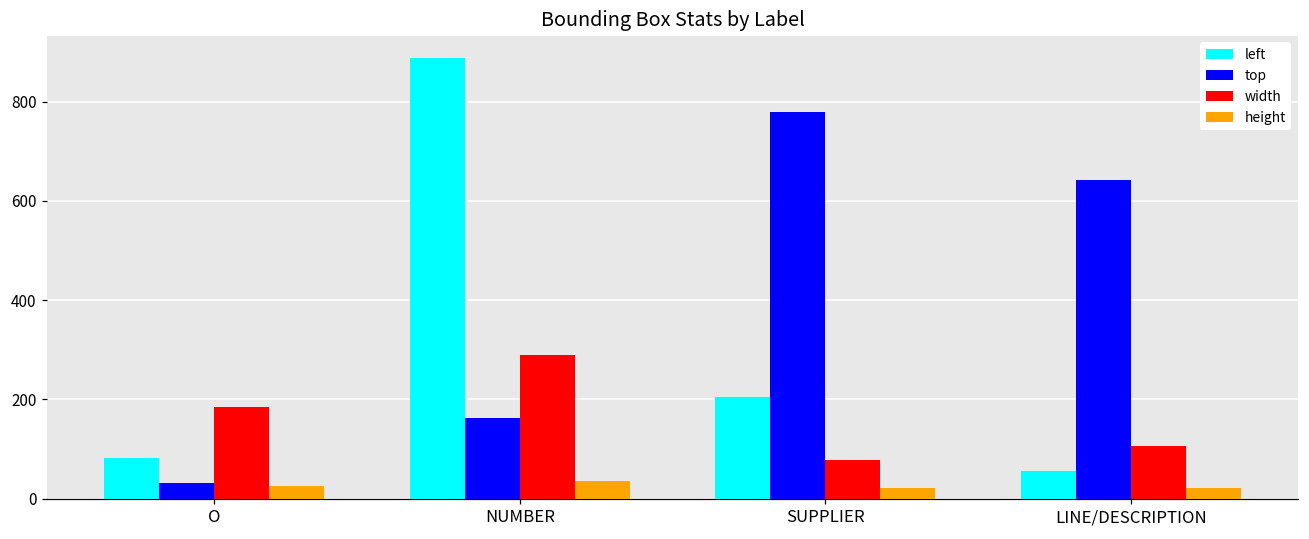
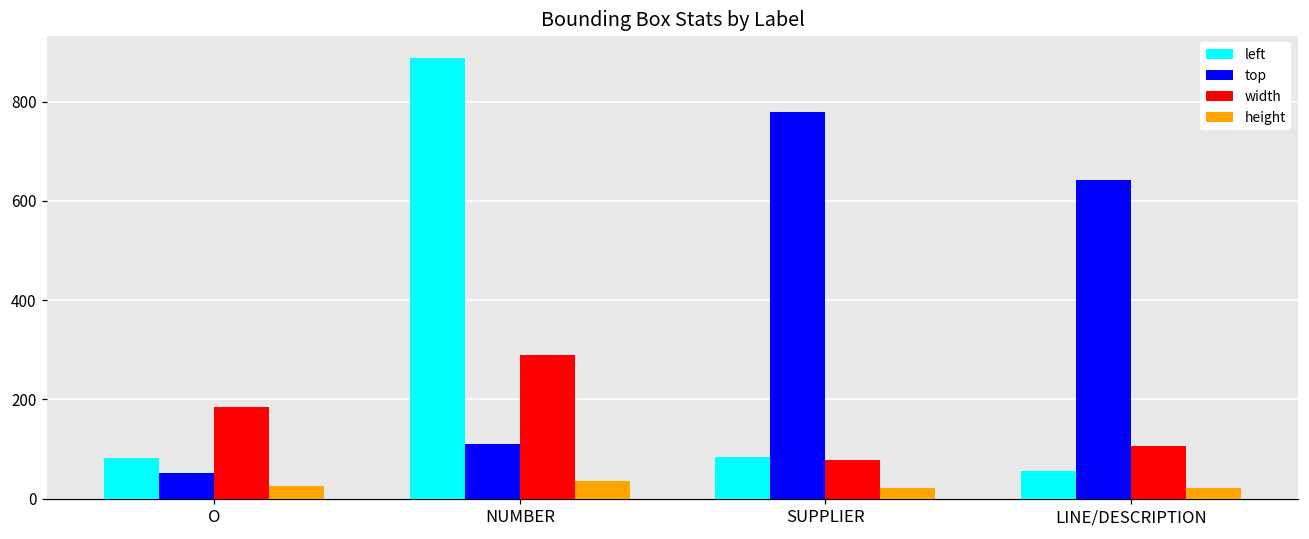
top, O: 30 -> 50
top, NUMBER: 160 -> 110
left, SUPPLIER: 210 -> 80
